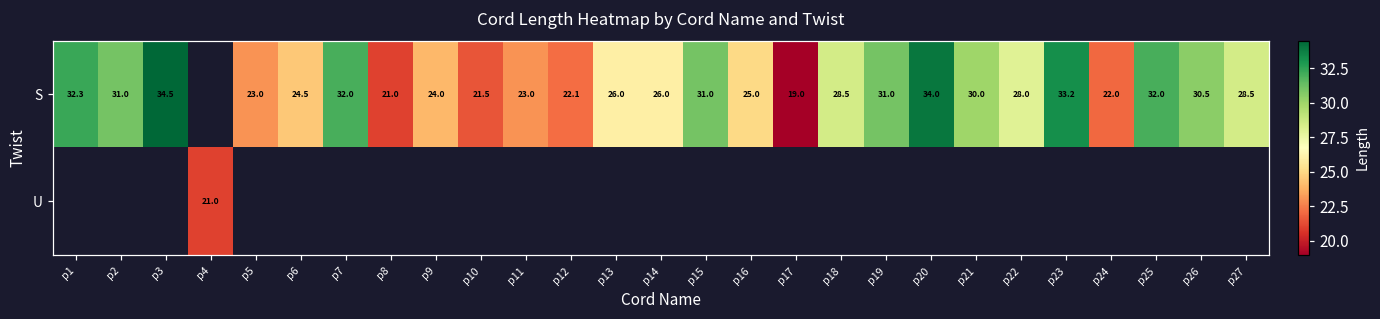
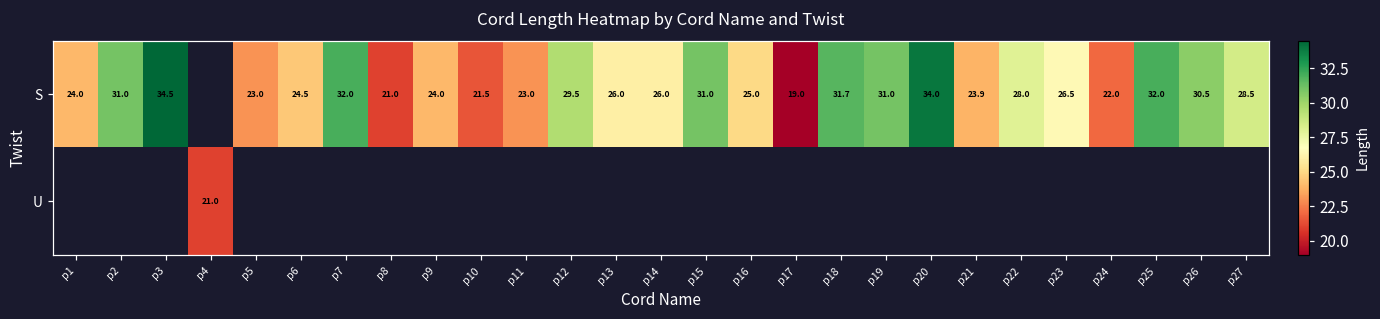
S, p1: 32.3 -> 24.0
S, p12: 22.1 -> 29.5
S, p18: 28.5 -> 31.7
S, p21: 30.0 -> 23.9
S, p23: 33.2 -> 26.5
